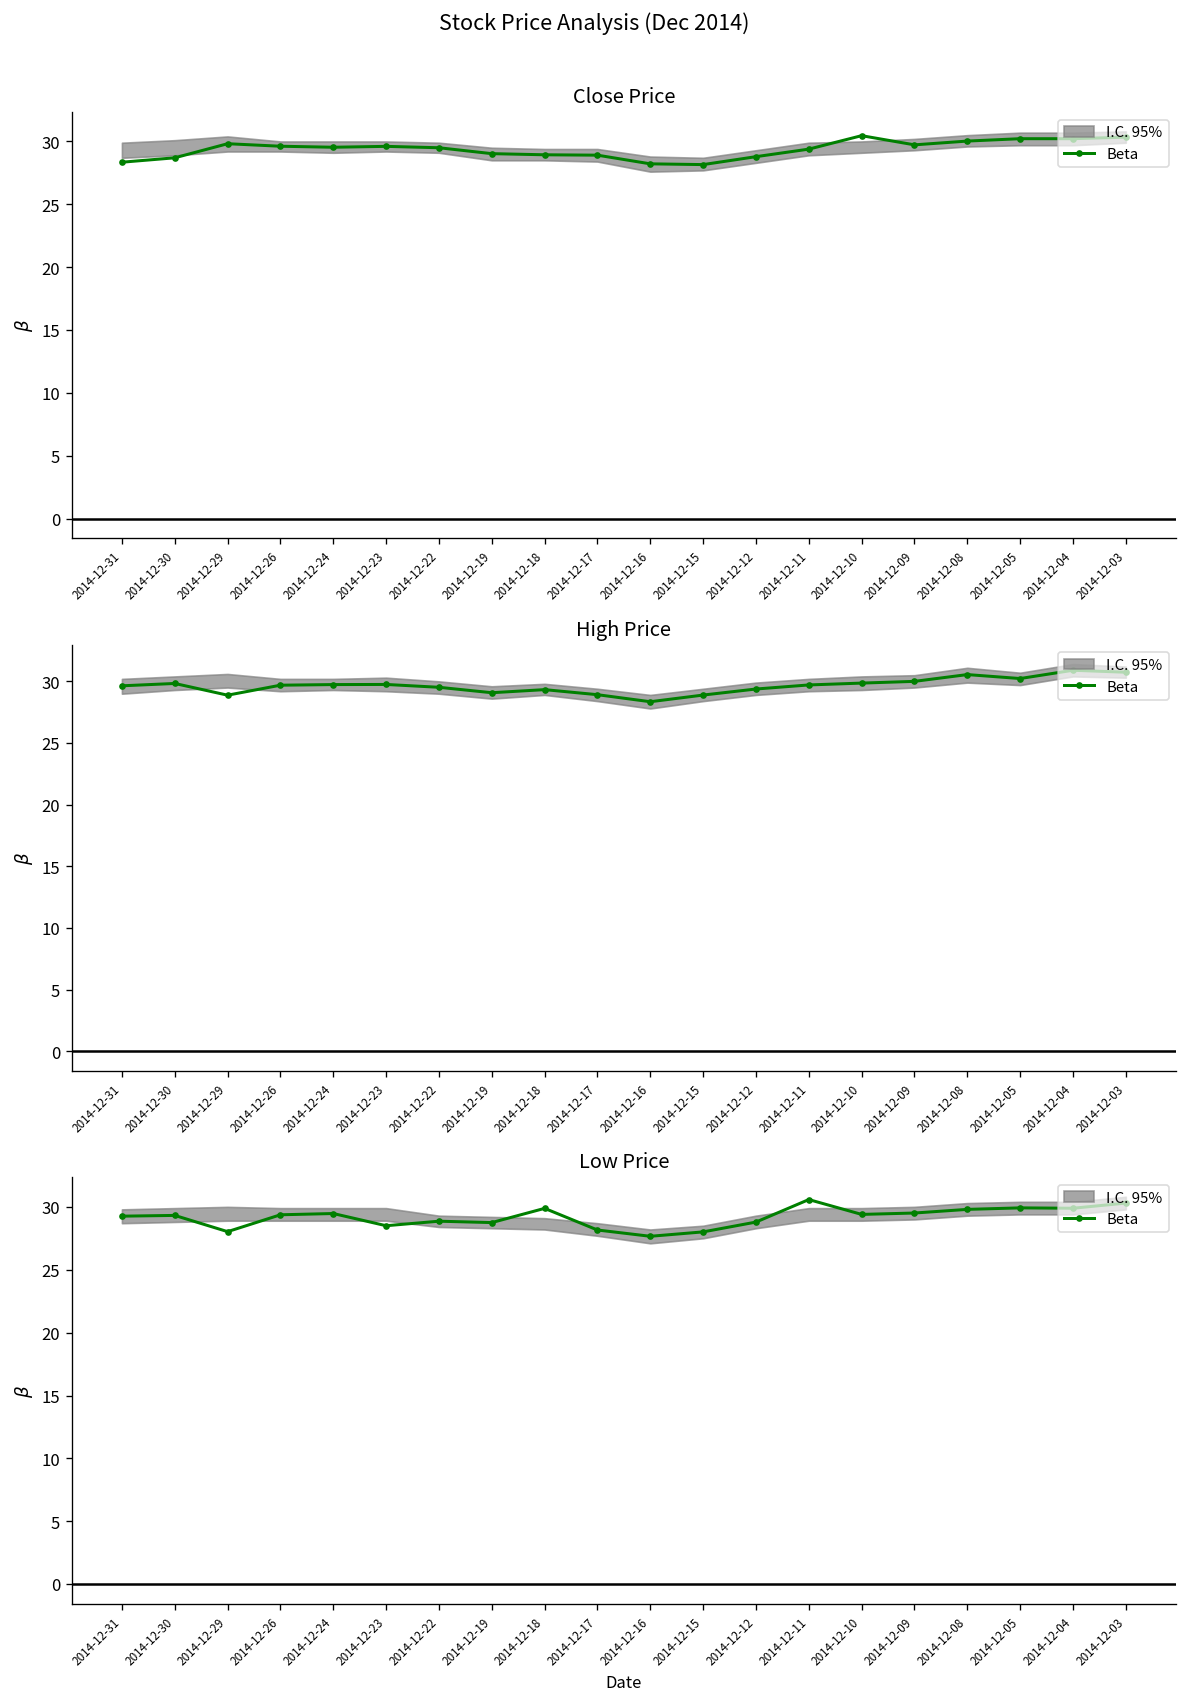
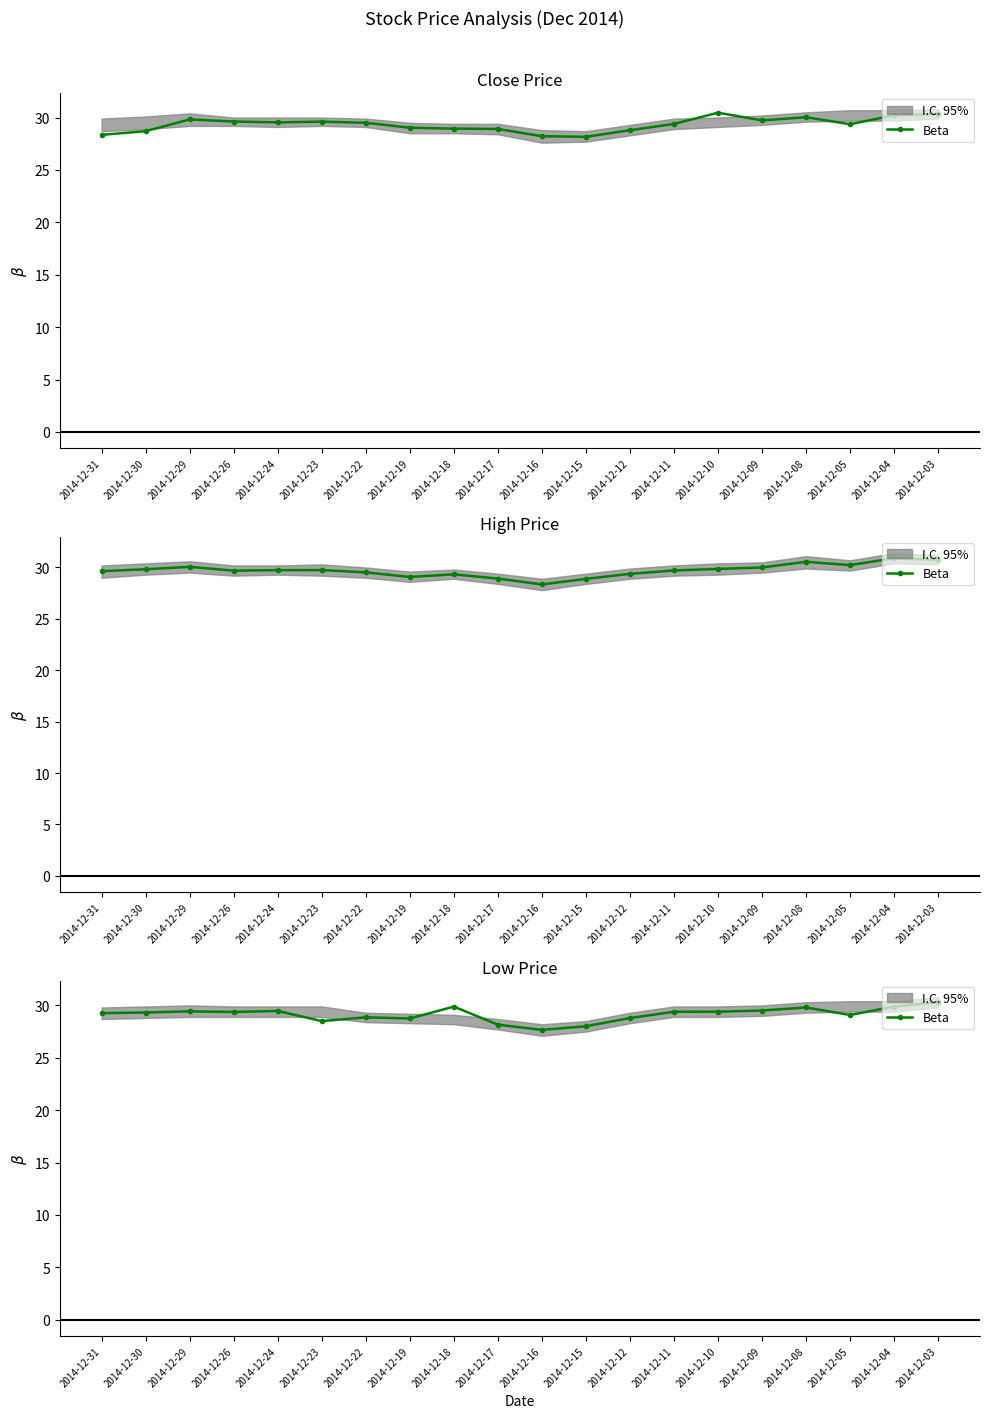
Close Price, Beta, 2014-12-05: 30.2 -> 29.4
High Price, Beta, 2014-12-29: 28.9 -> 30.1
Low Price, Beta, 2014-12-29: 28.0 -> 29.4
Low Price, Beta, 2014-12-11: 30.6 -> 29.4
Low Price, Beta, 2014-12-05: 29.9 -> 29.1
